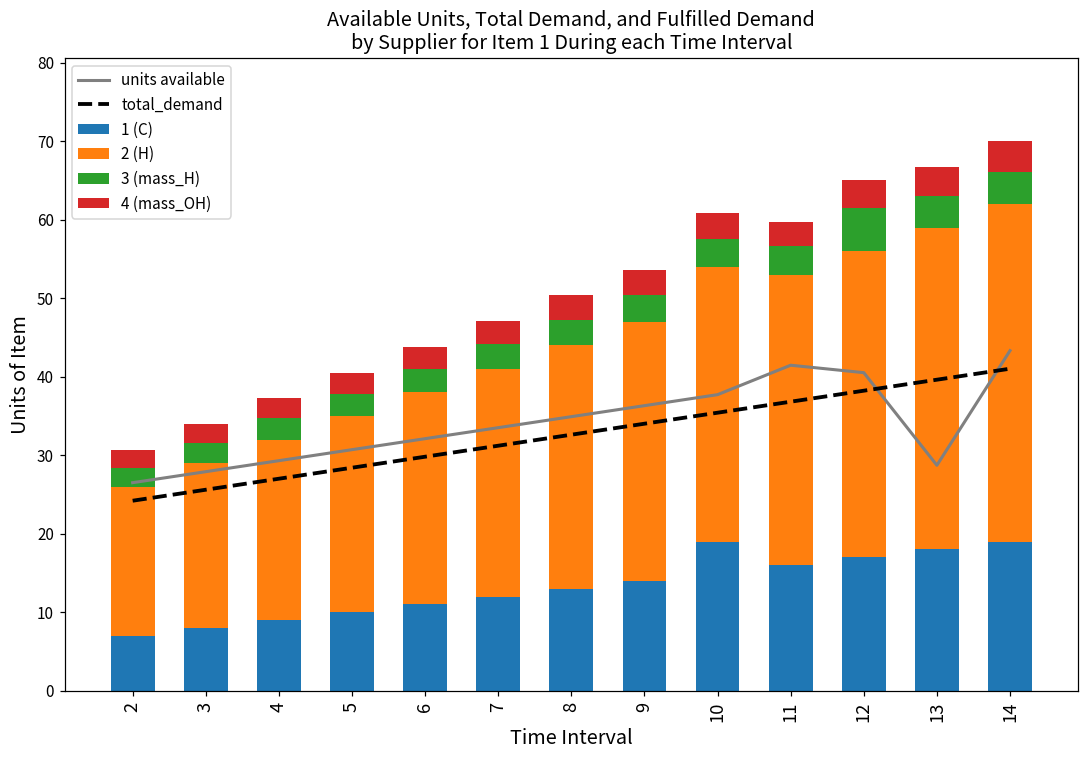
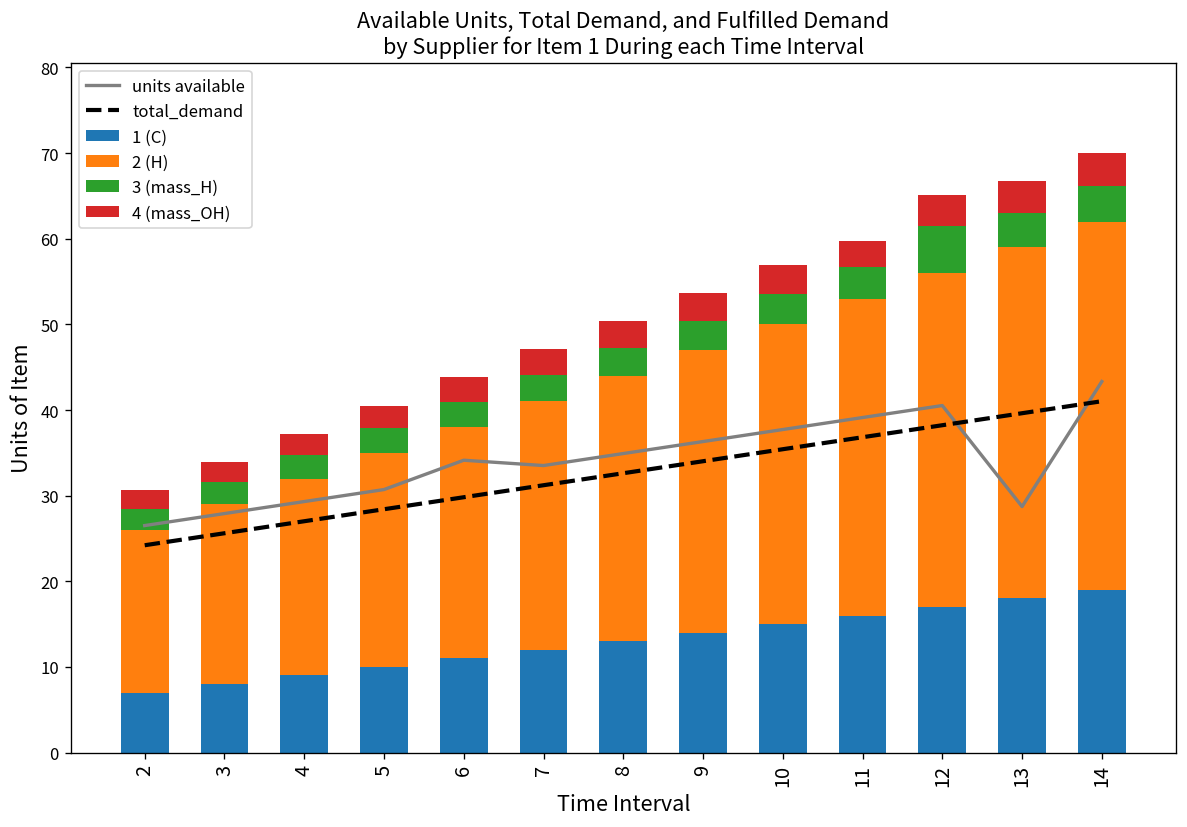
units available, 6: 32 -> 34
1 (C), 10: 19 -> 15
units available, 11: 41 -> 39
